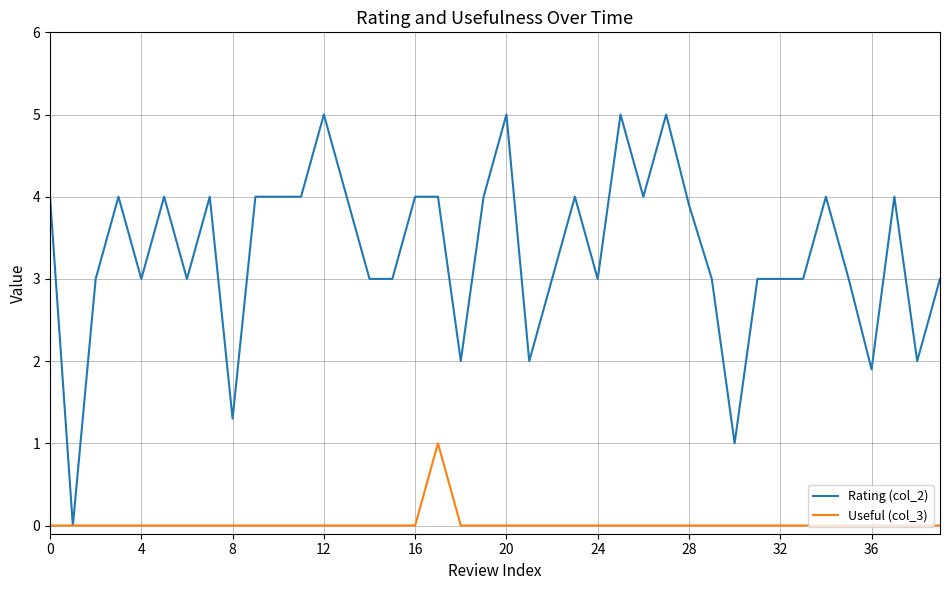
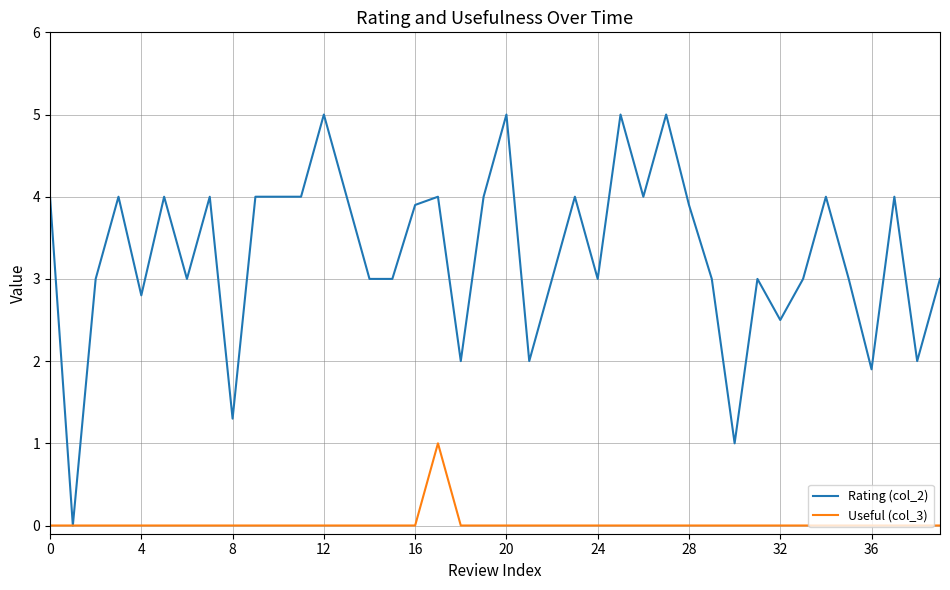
Rating (col_2), 4: 3.0 -> 2.8
Rating (col_2), 16: 4.0 -> 3.9
Rating (col_2), 32: 3.0 -> 2.5
